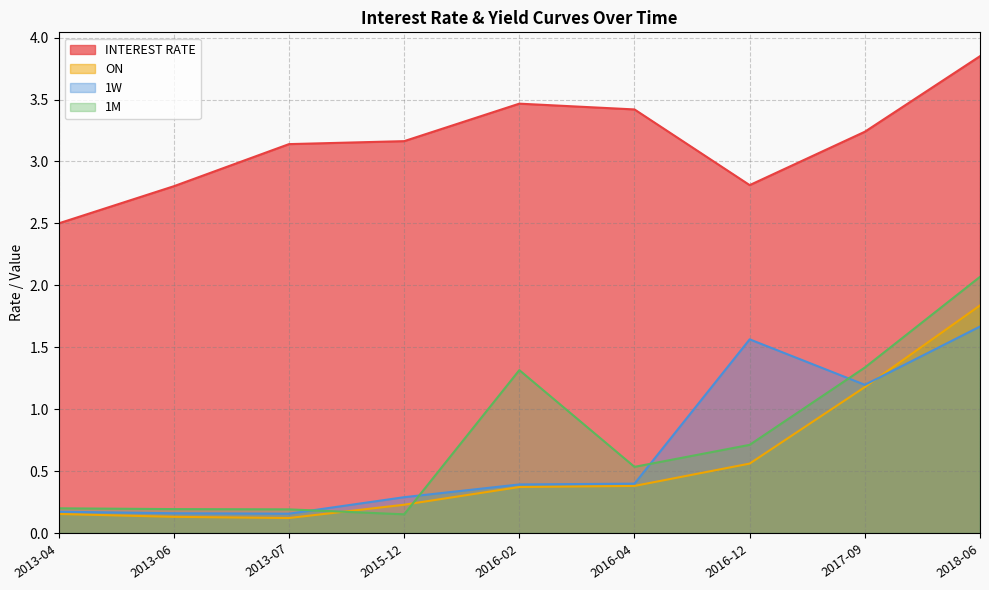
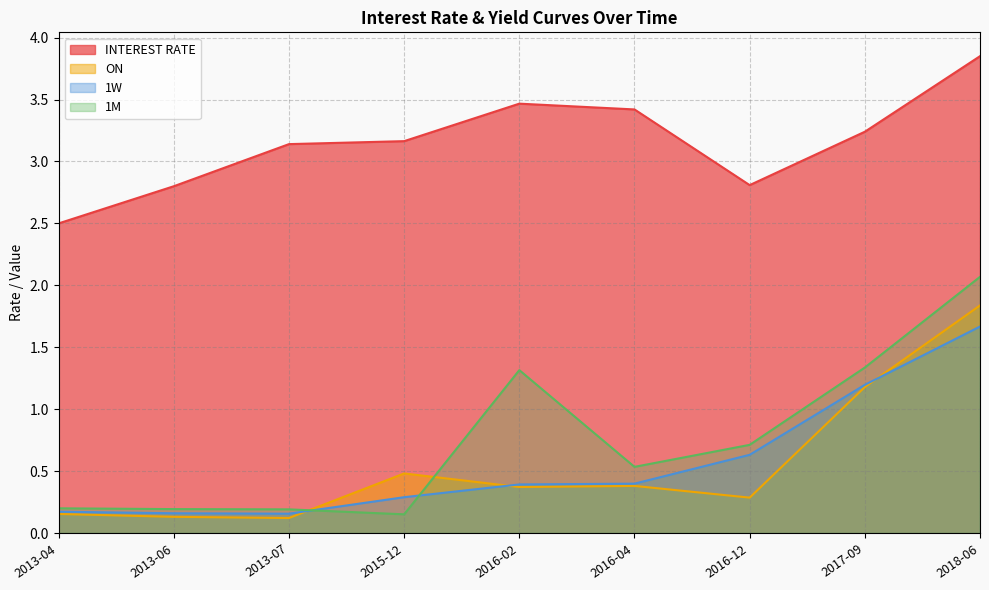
ON, 2015-12: 0.23 -> 0.48
ON, 2016-12: 0.56 -> 0.29
1W, 2016-12: 1.56 -> 0.63
